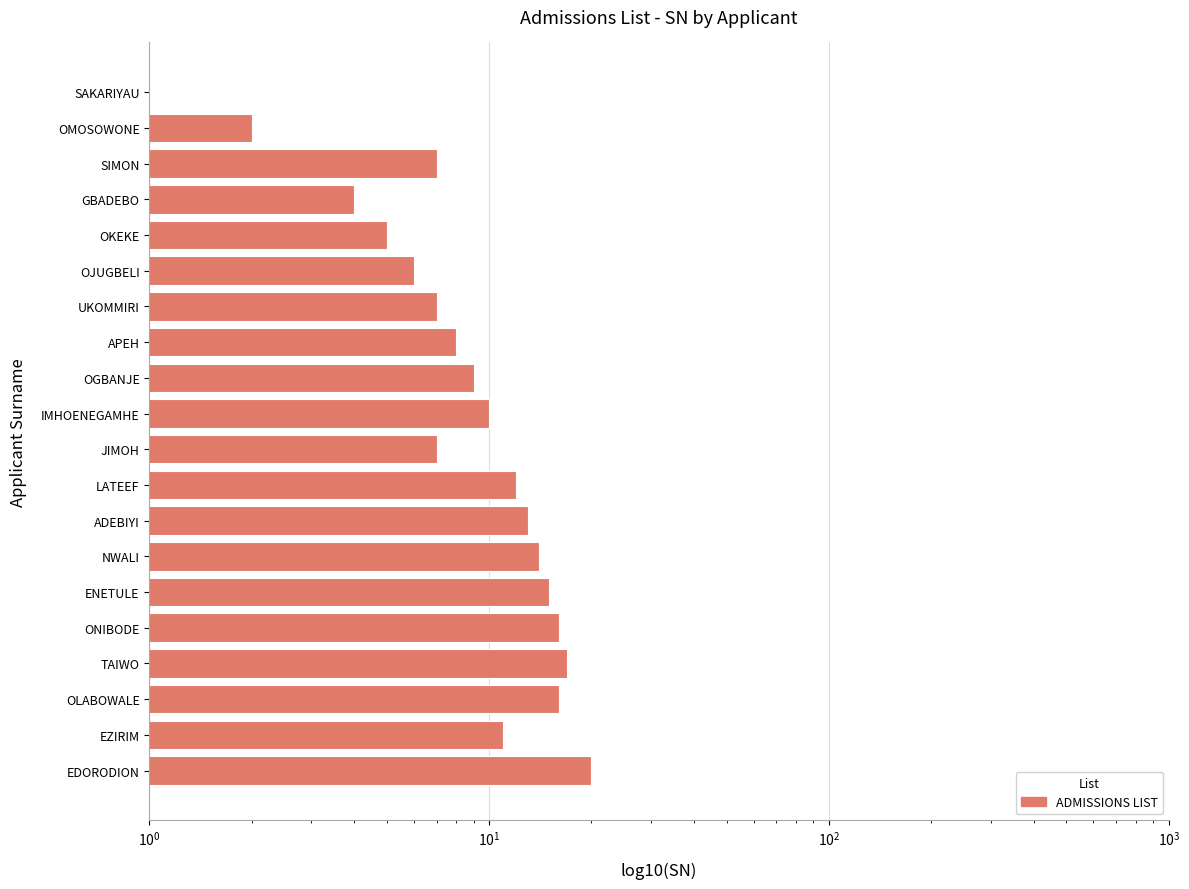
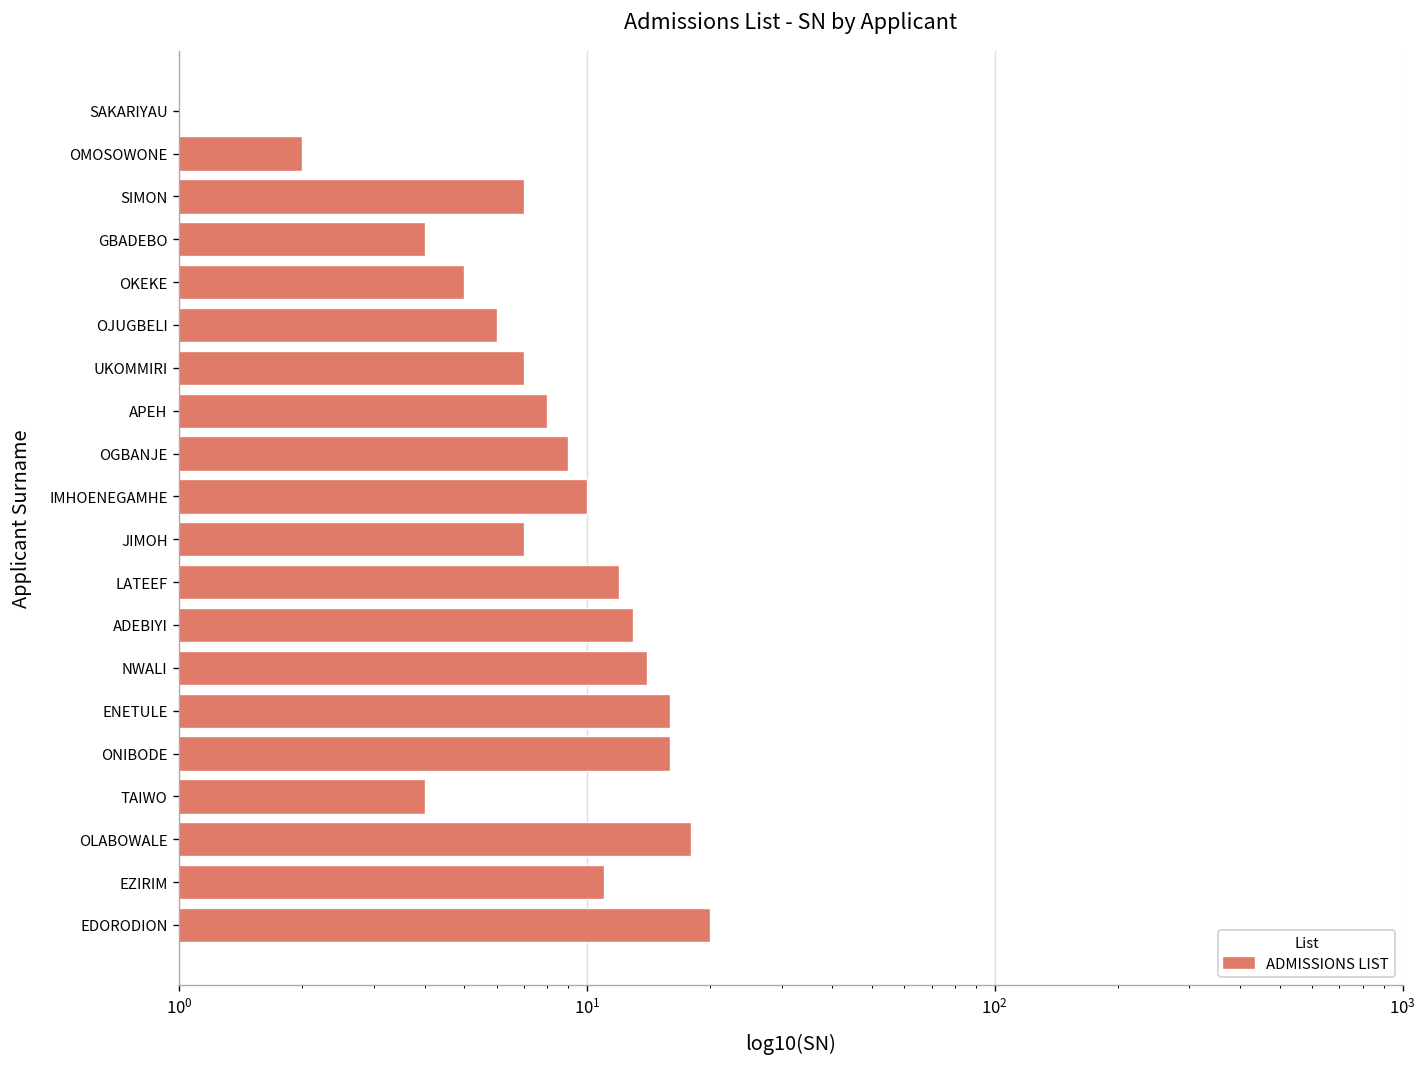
ENETULE: 15 -> 16
TAIWO: 17 -> 4
OLABOWALE: 16 -> 18
